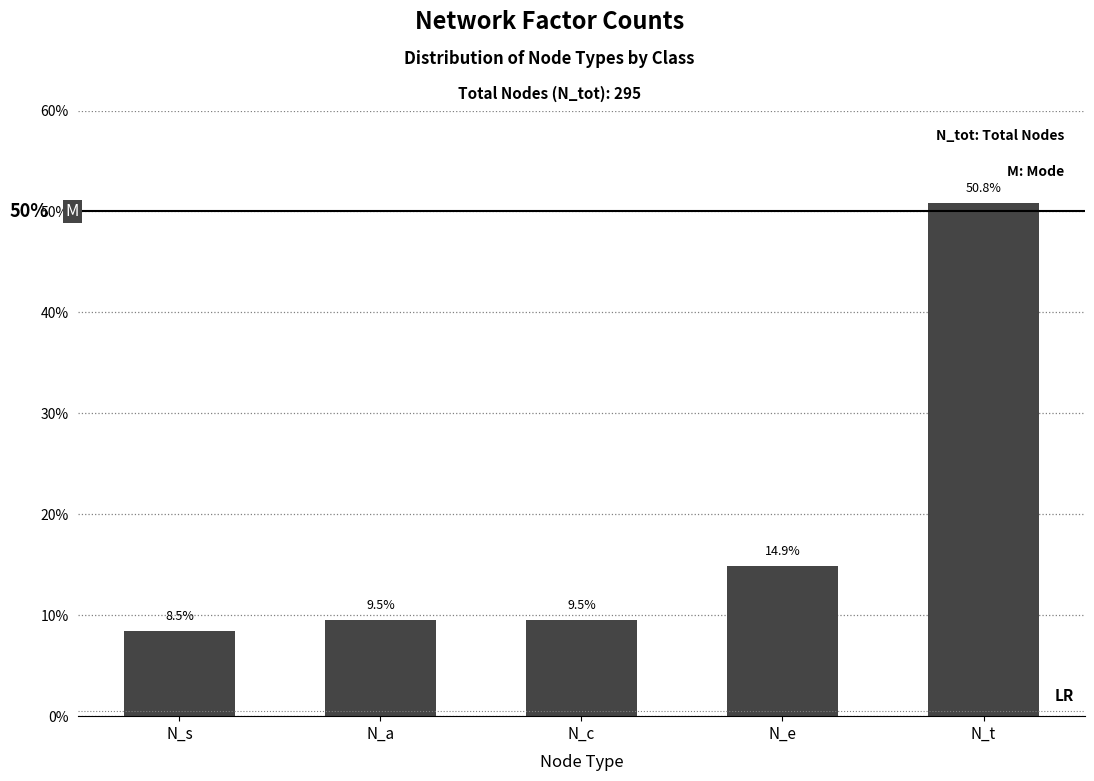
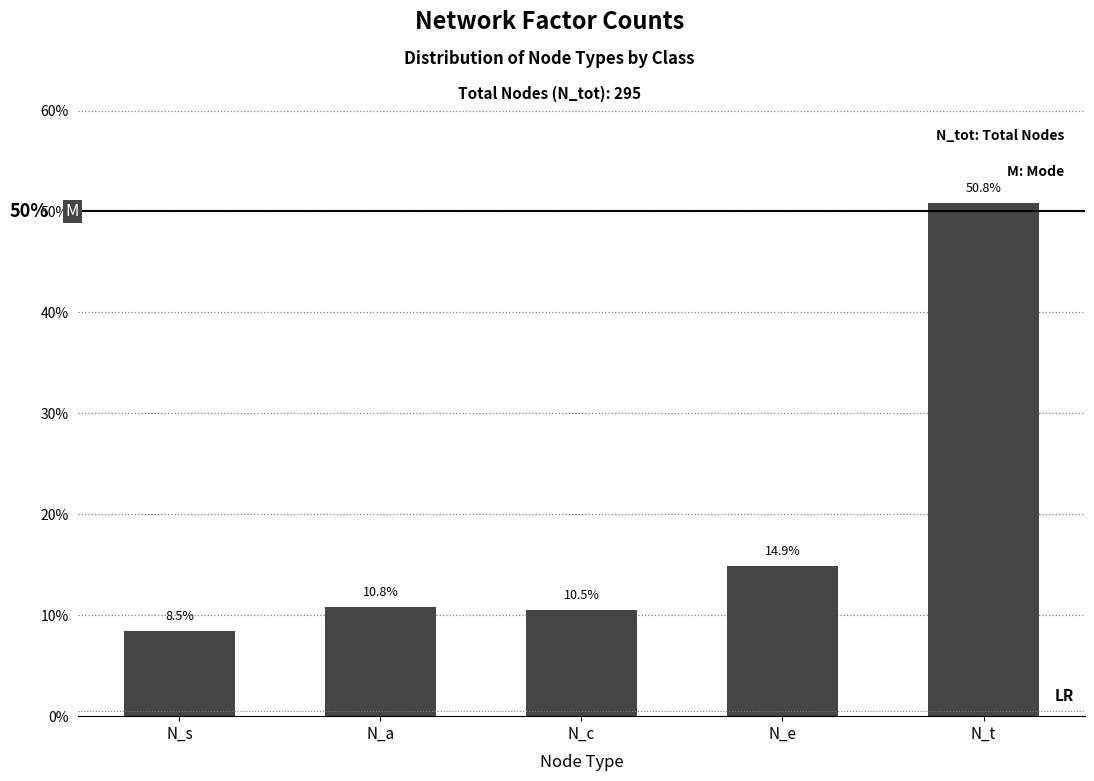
N_a: 9.5% -> 10.8%
N_c: 9.5% -> 10.5%
